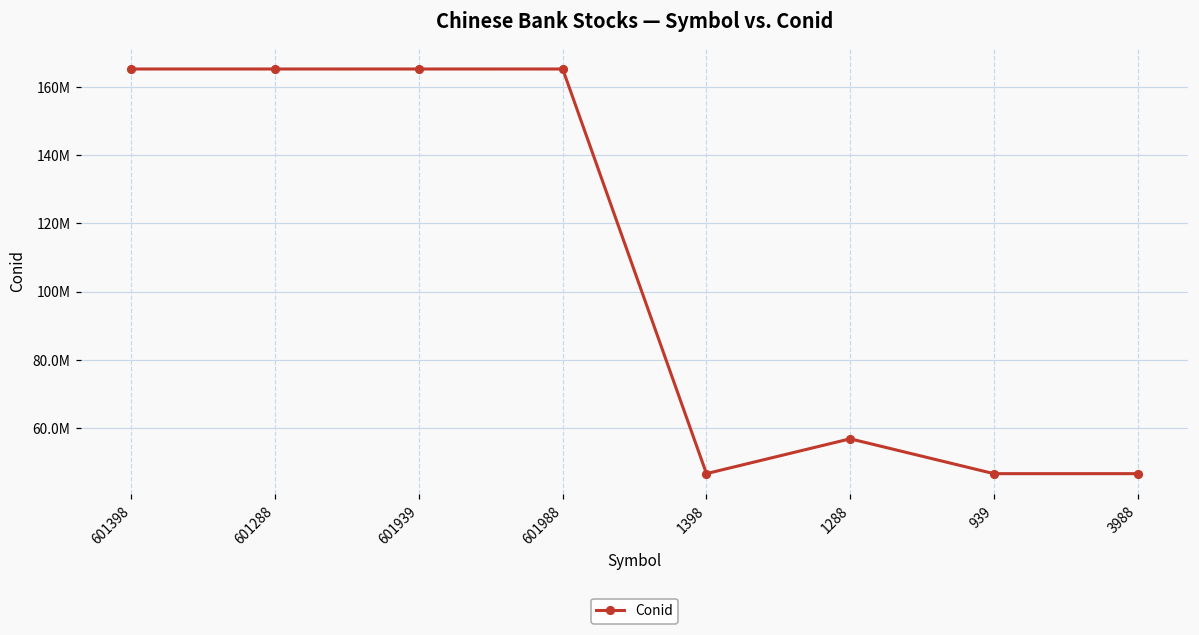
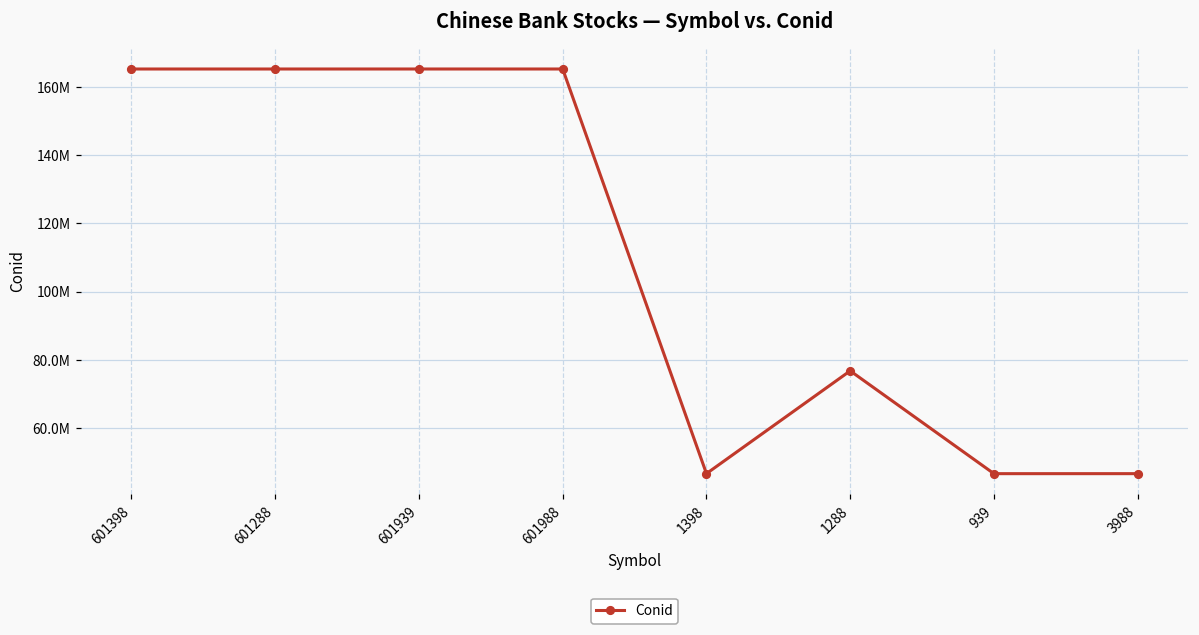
1288: 57000000 -> 77000000
